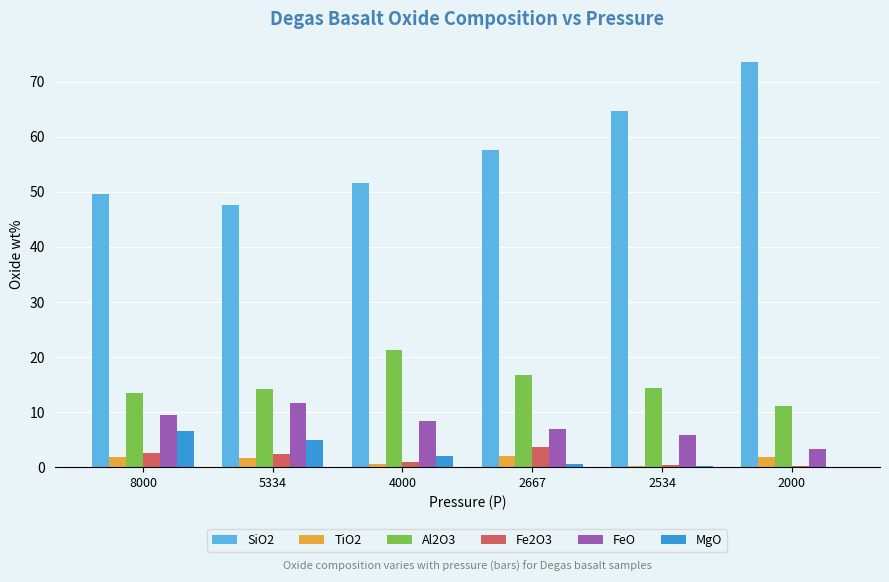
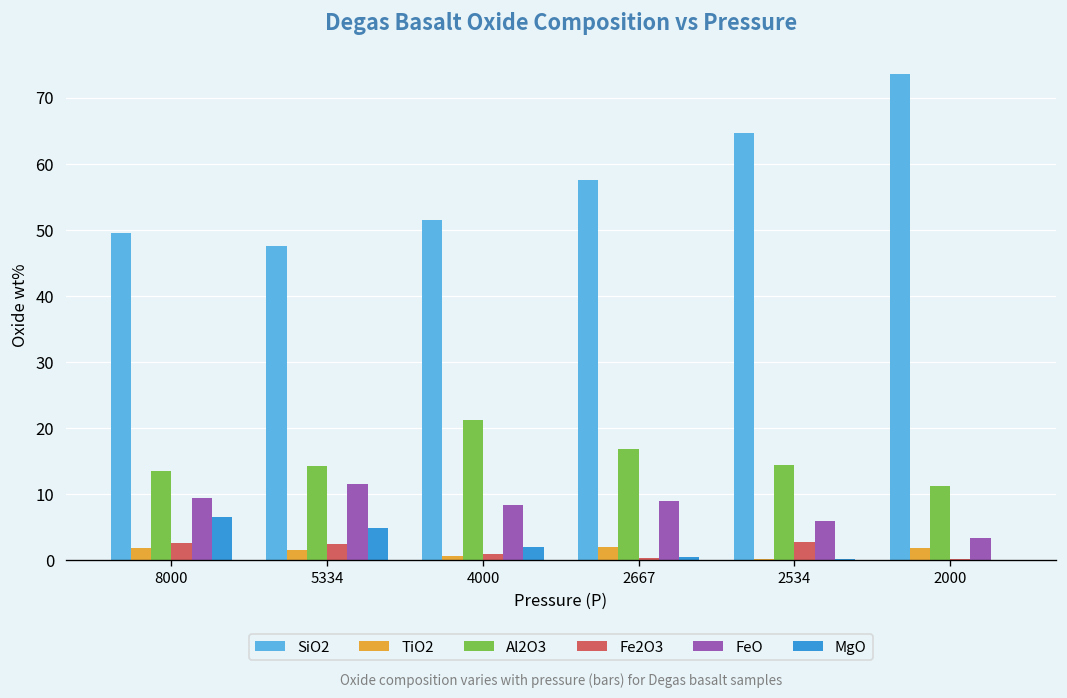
Fe2O3, 2667: 4 -> 0
FeO, 2667: 7 -> 9
Fe2O3, 2534: 0 -> 3
